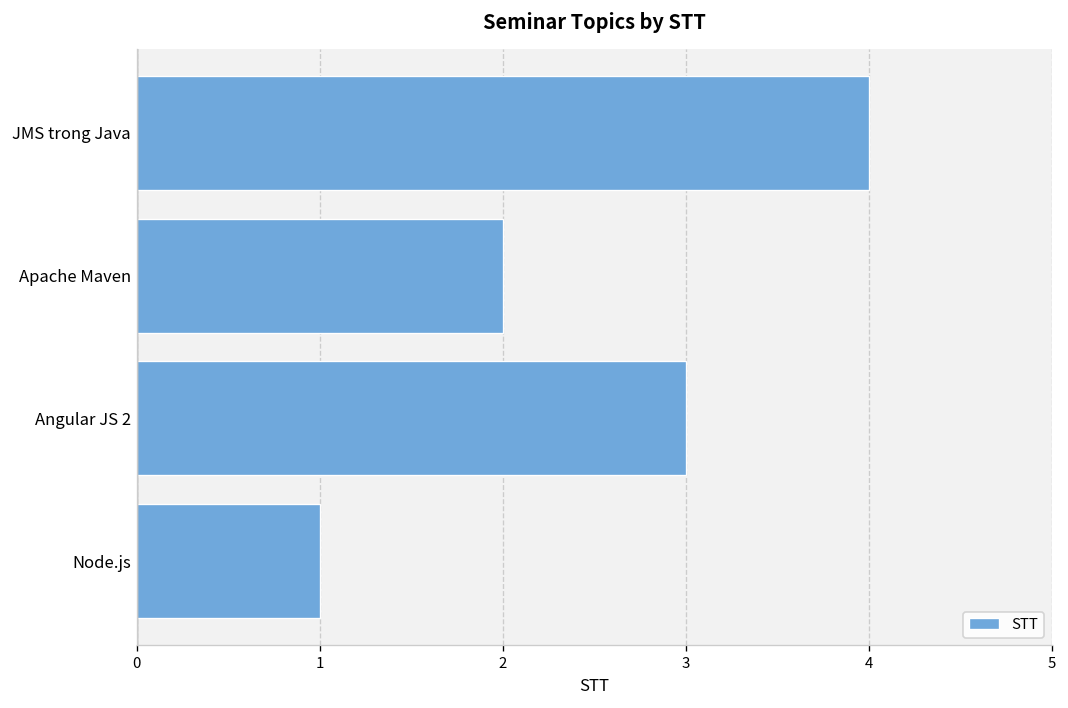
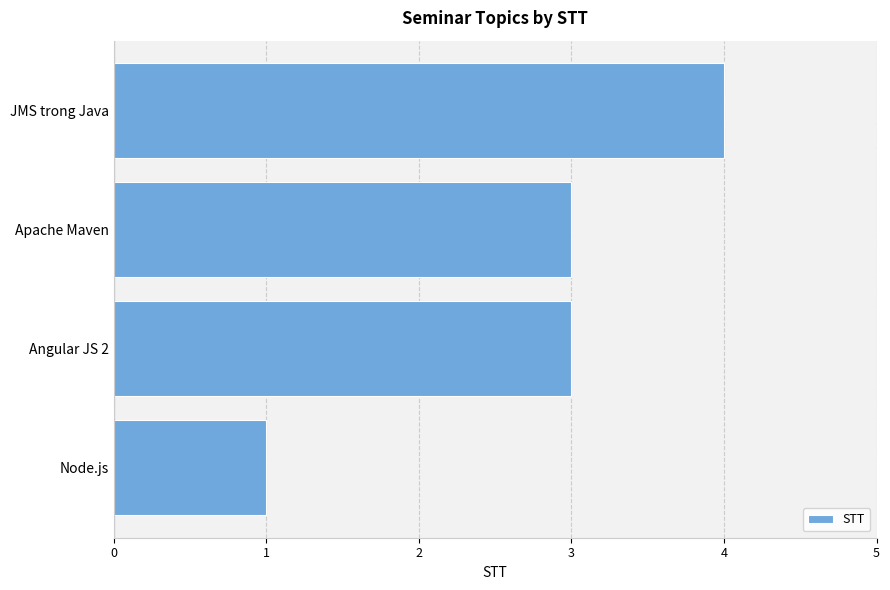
Apache Maven: 2 -> 3
